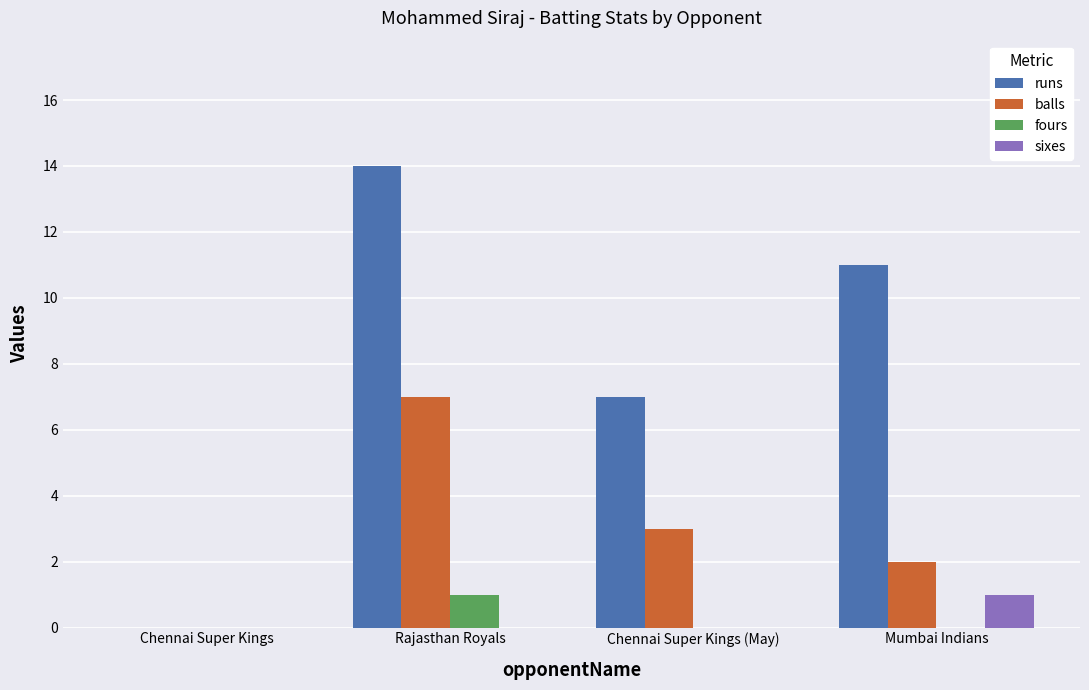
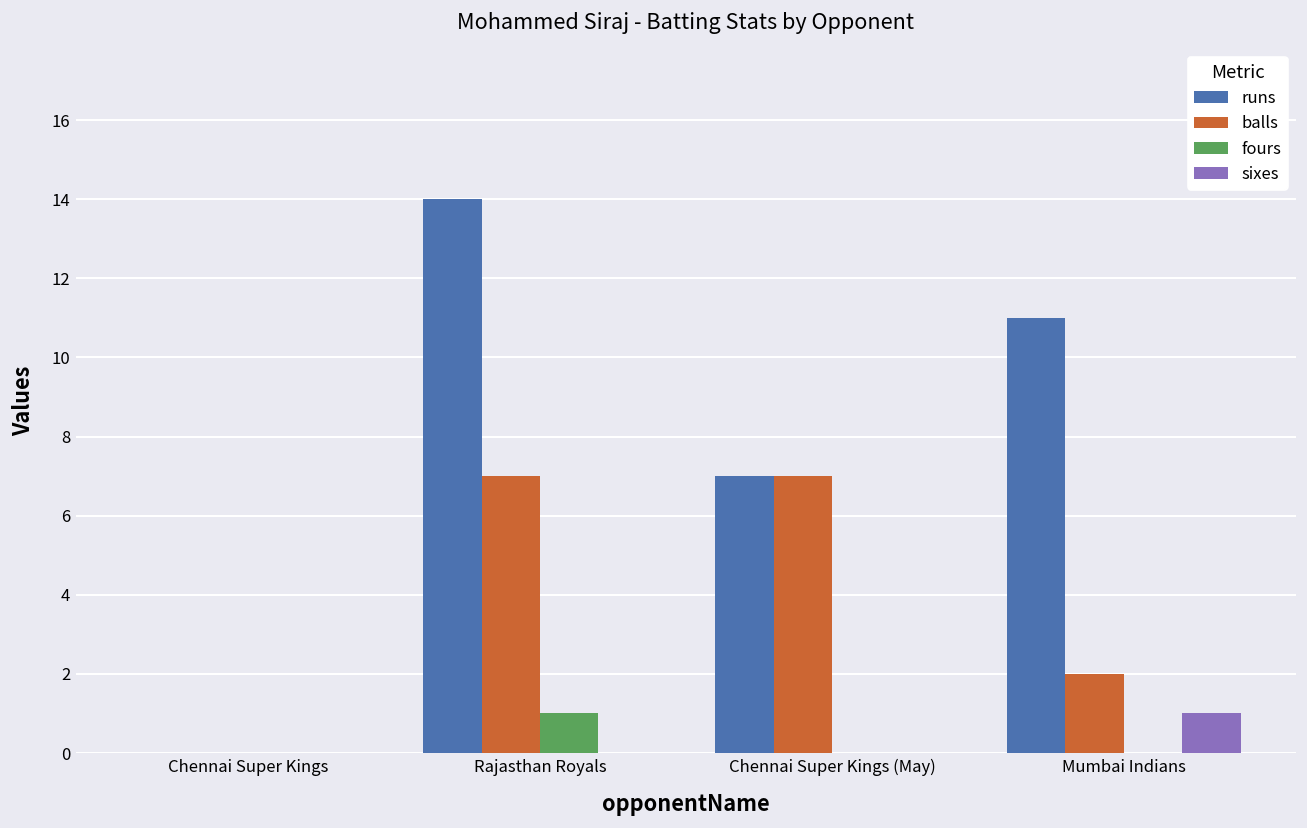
balls, Chennai Super Kings (May): 3 -> 7
